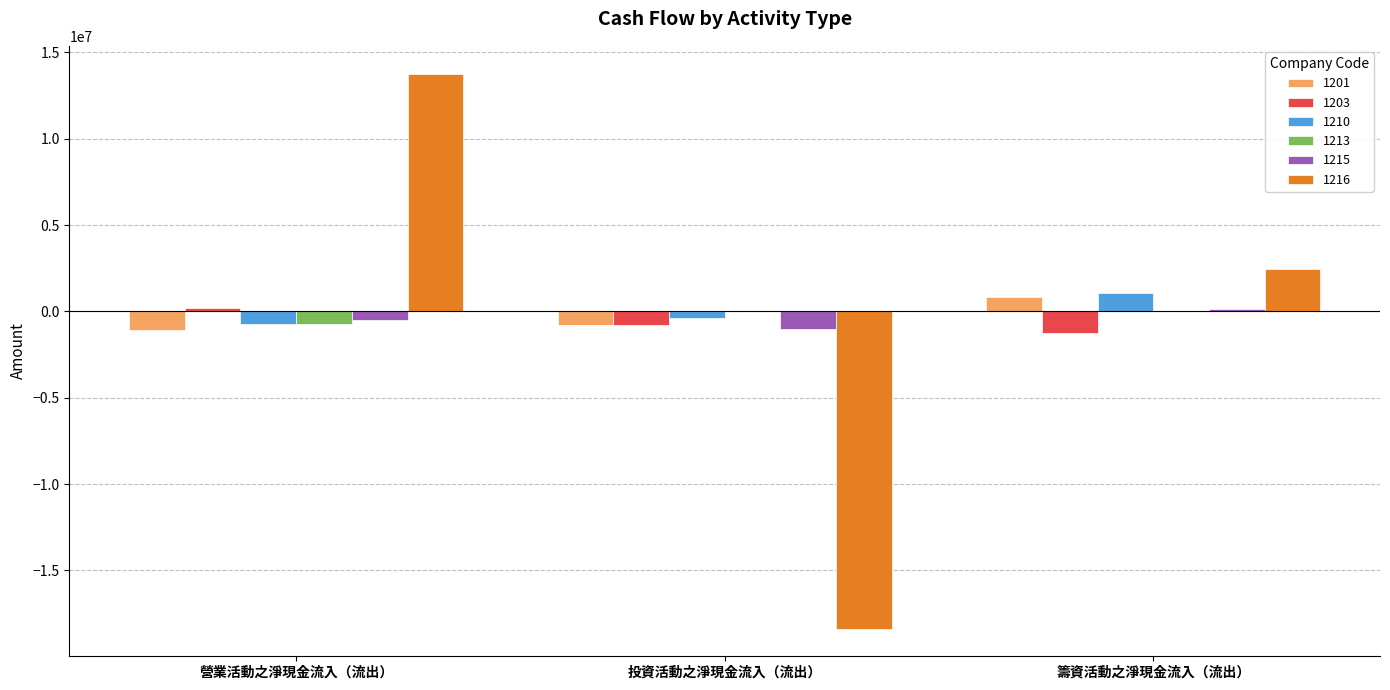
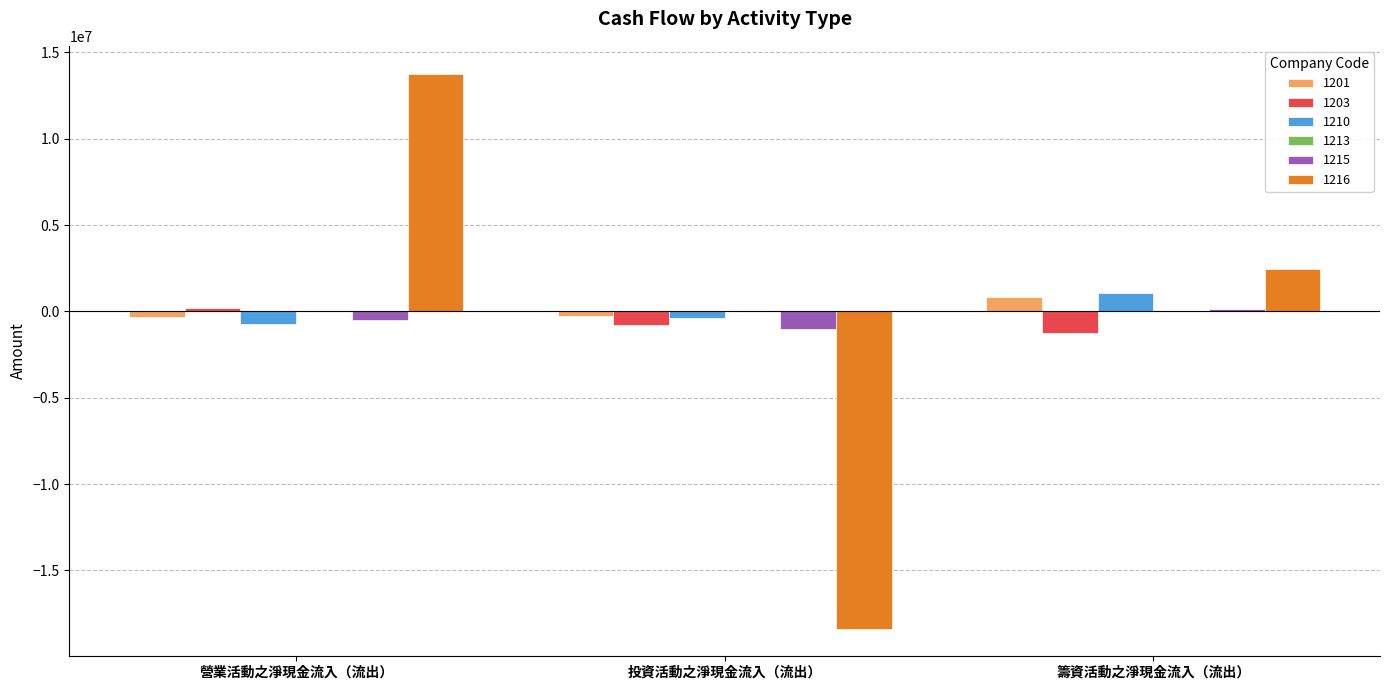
1201, 營業活動之淨現金流入（流出）: -1100000 -> -300000
1213, 營業活動之淨現金流入（流出）: -700000 -> 0
1201, 投資活動之淨現金流入（流出）: -800000 -> -300000
